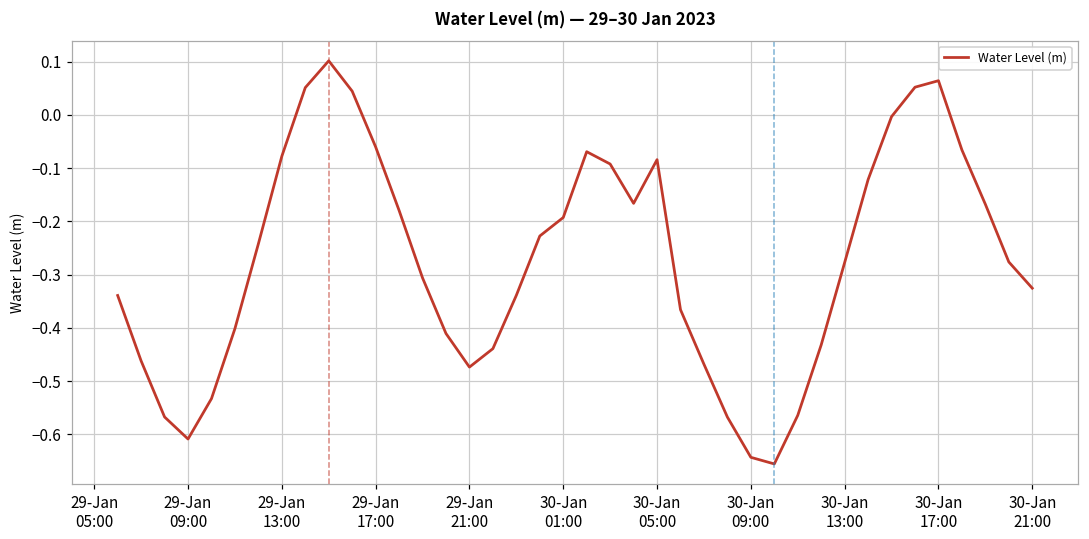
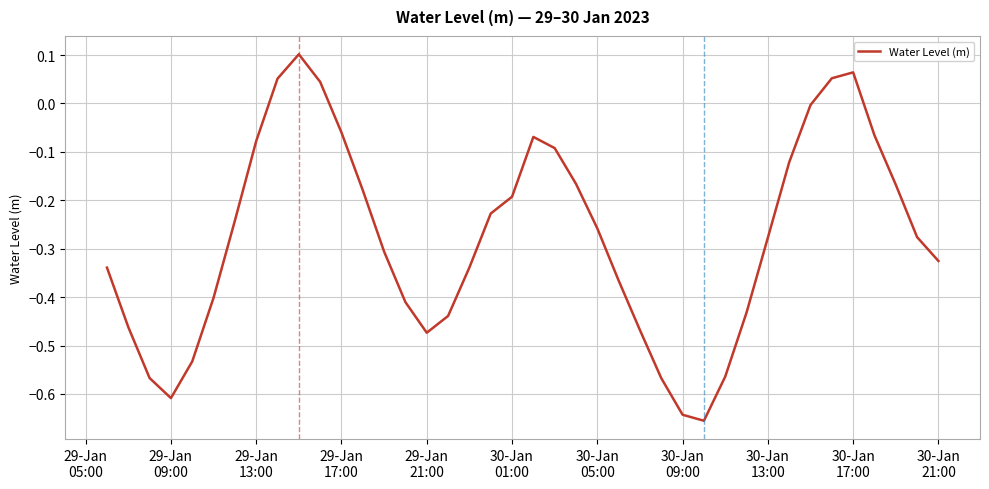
30-Jan 05:00: -0.08 -> -0.26
